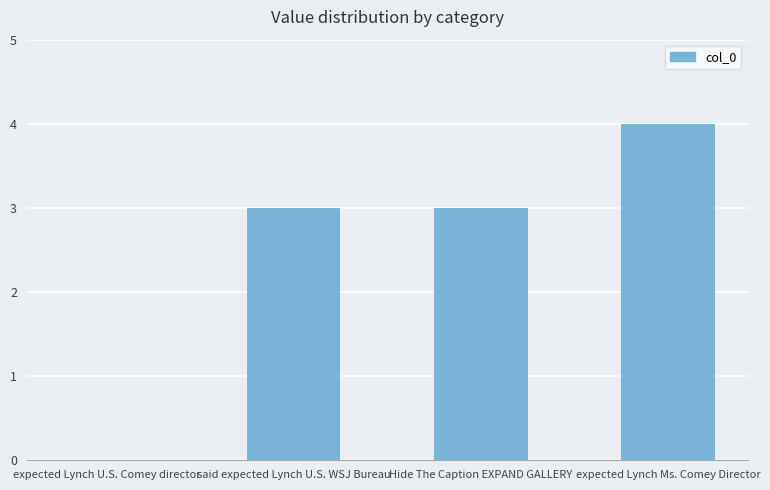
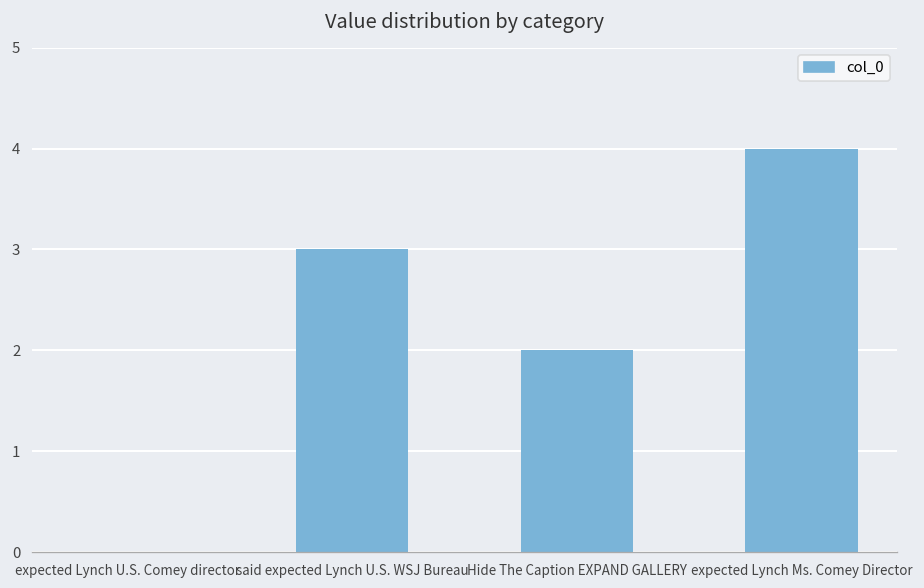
Hide The Caption EXPAND GALLERY: 3 -> 2
